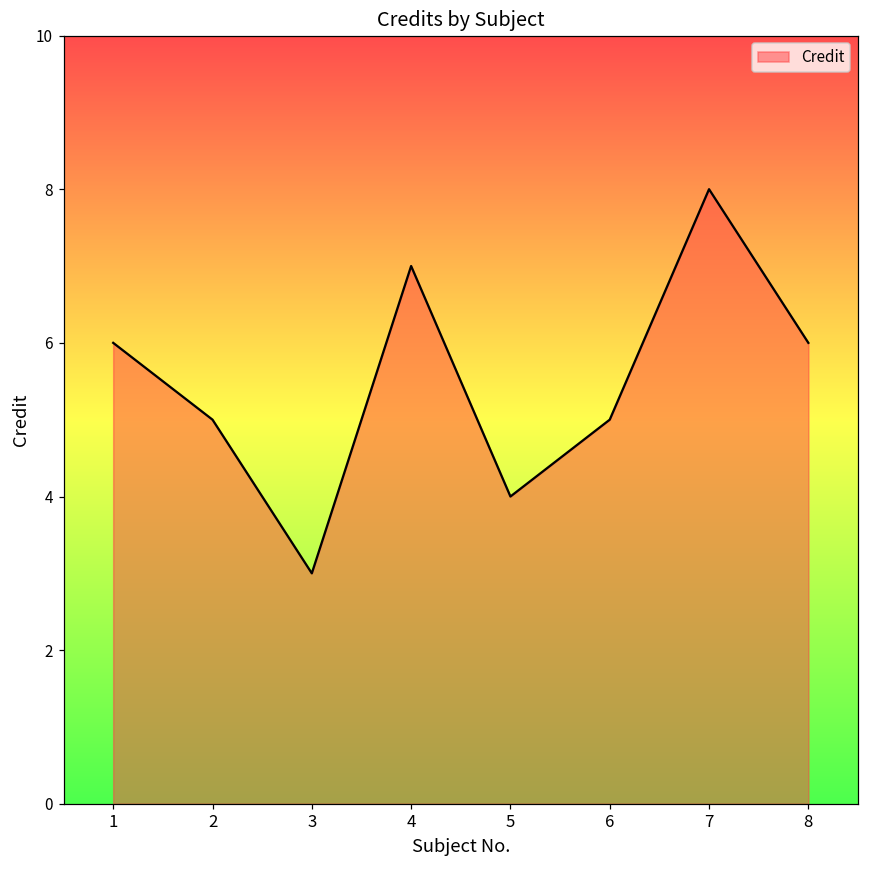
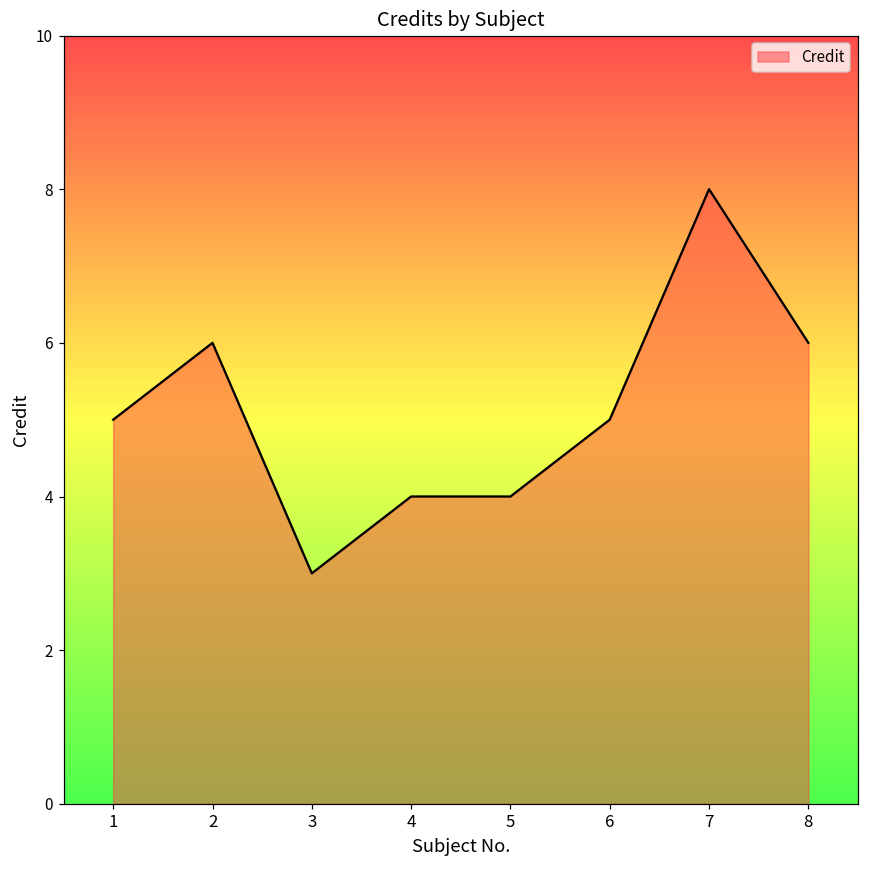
1: 6 -> 5
2: 5 -> 6
4: 7 -> 4
